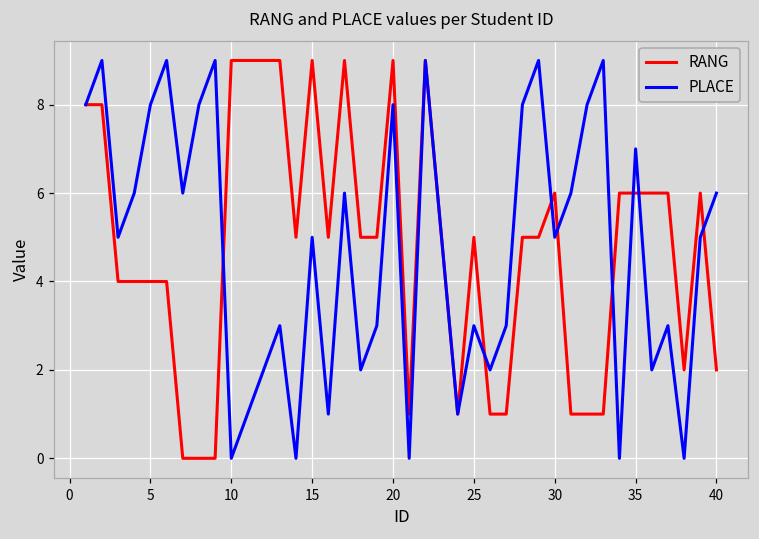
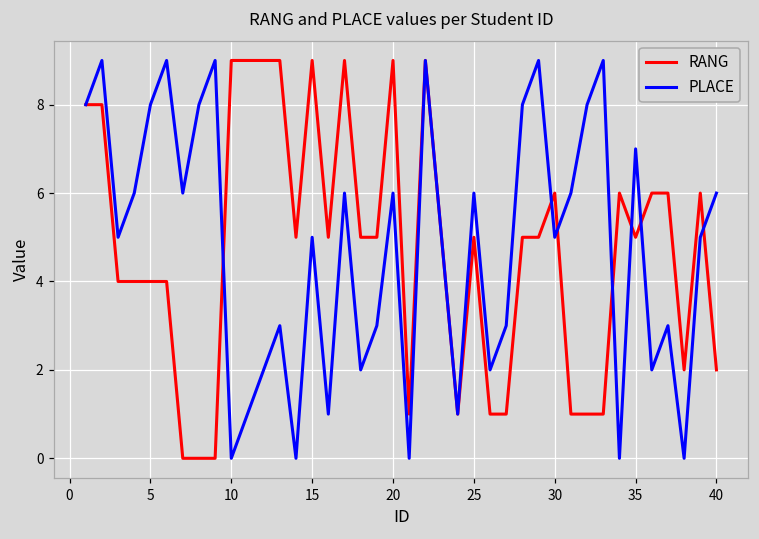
PLACE, 20: 8 -> 6
PLACE, 25: 3 -> 6
RANG, 35: 6 -> 5
